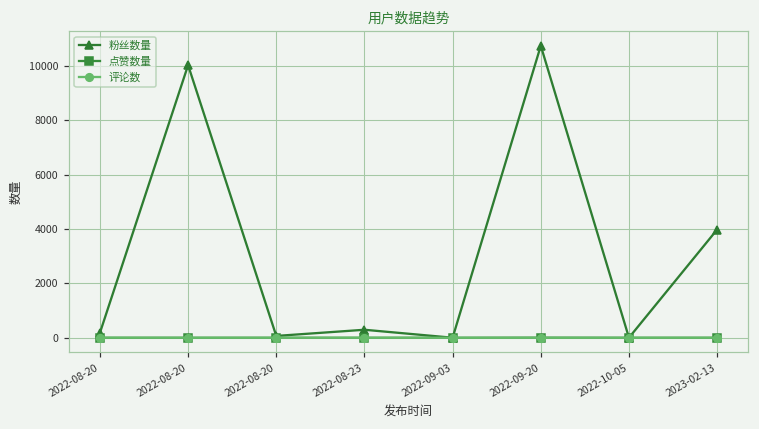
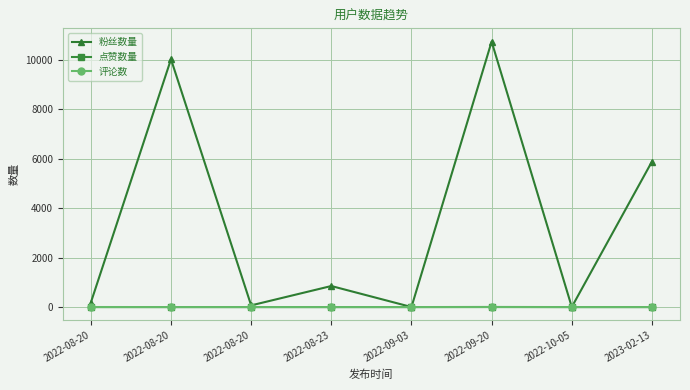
粉丝数量, 2022-08-23: 300 -> 900
粉丝数量, 2023-02-13: 4000 -> 5900
